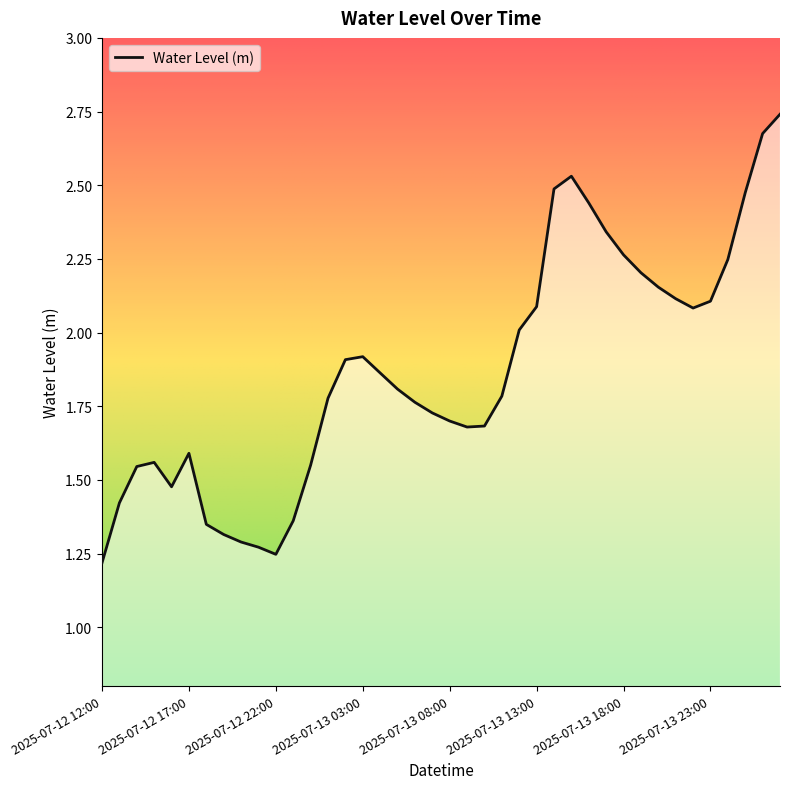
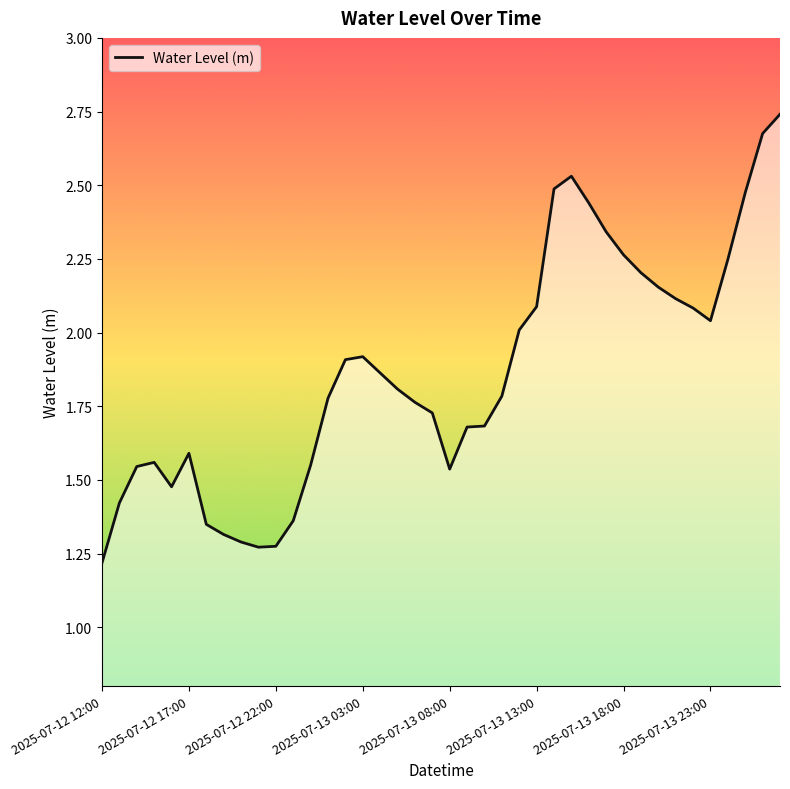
2025-07-12 22:00: 1.25 -> 1.27
2025-07-13 08:00: 1.70 -> 1.54
2025-07-13 23:00: 2.11 -> 2.04
